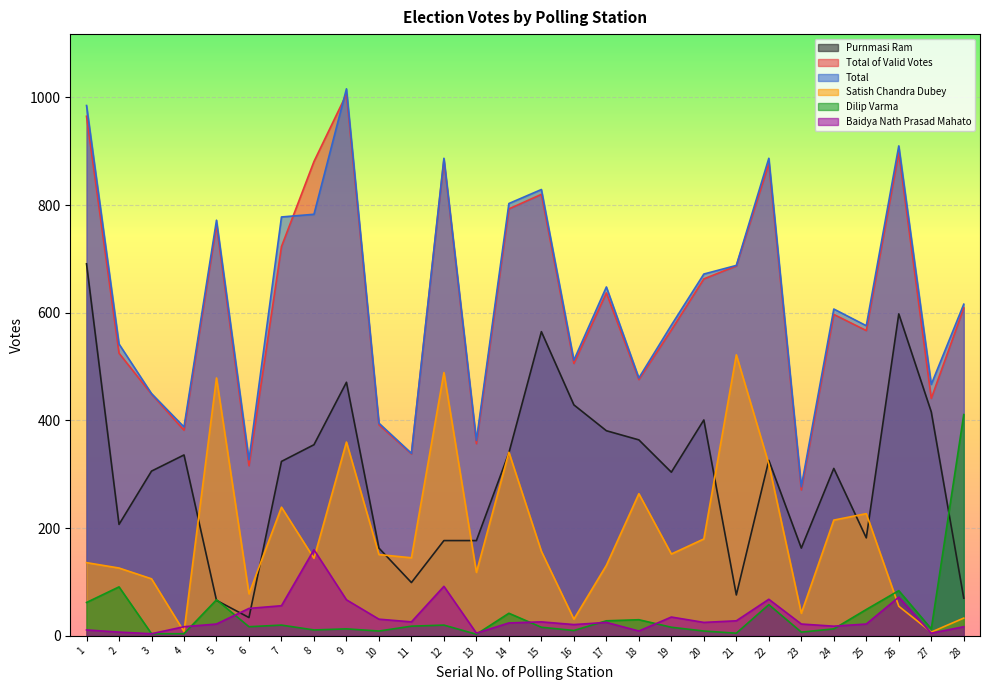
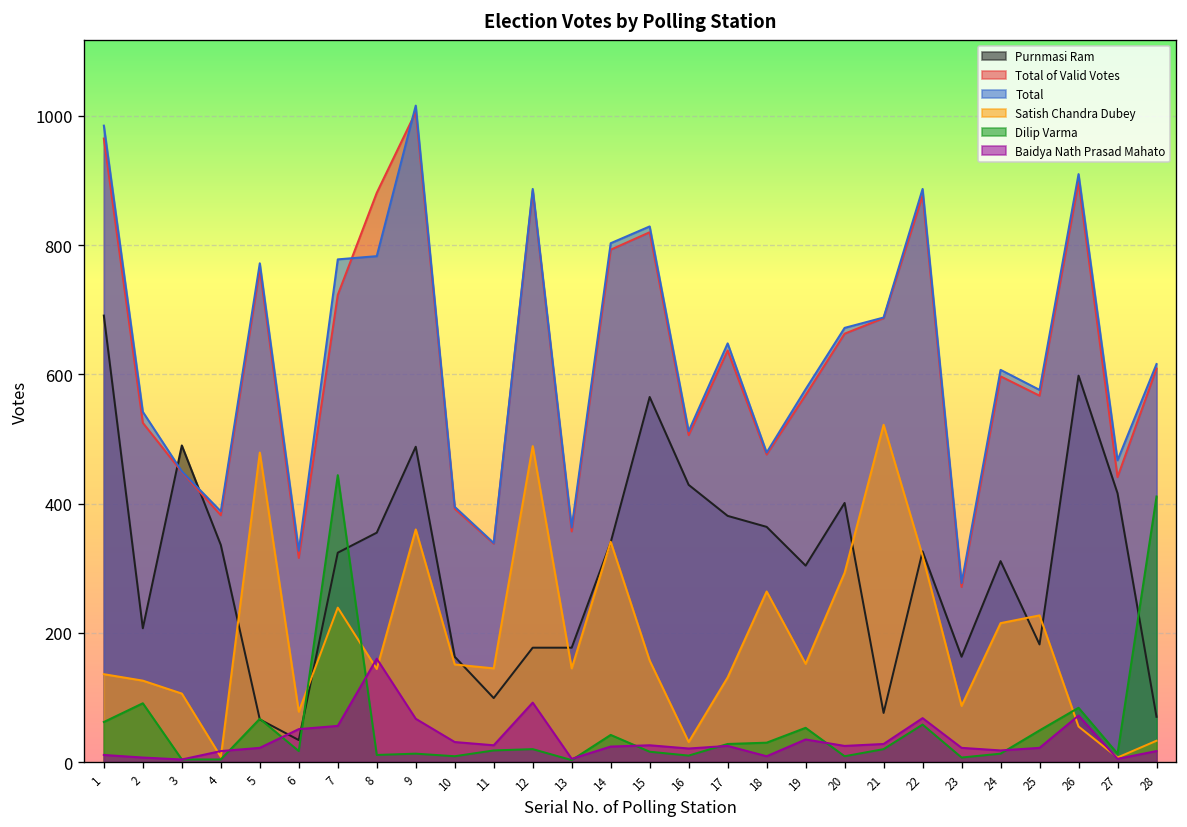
Purnmasi Ram, 3: 310 -> 490
Dilip Varma, 7: 20 -> 440
Purnmasi Ram, 9: 470 -> 490
Satish Chandra Dubey, 13: 120 -> 150
Dilip Varma, 19: 20 -> 50
Satish Chandra Dubey, 20: 180 -> 290
Dilip Varma, 21: 10 -> 20
Satish Chandra Dubey, 23: 40 -> 90
